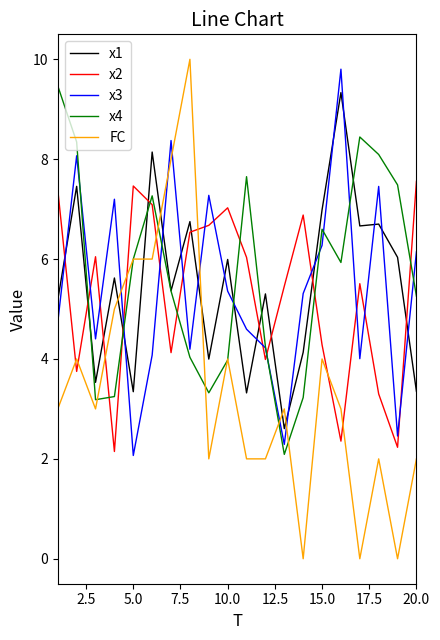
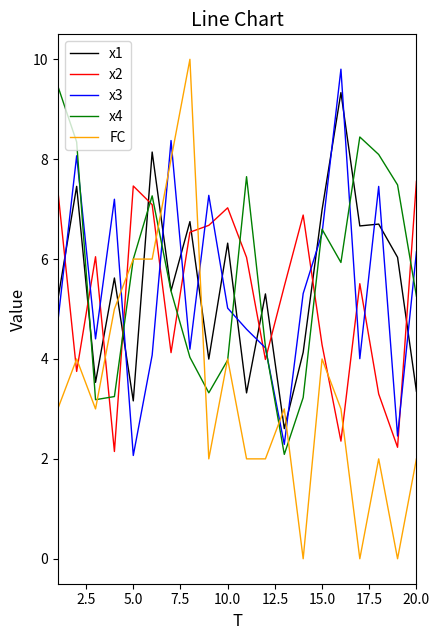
x1, 5.0: 3.3 -> 3.2
x1, 10.0: 6.0 -> 6.3
x3, 10.0: 5.4 -> 5.0
x3, 15.0: 6.3 -> 6.5
